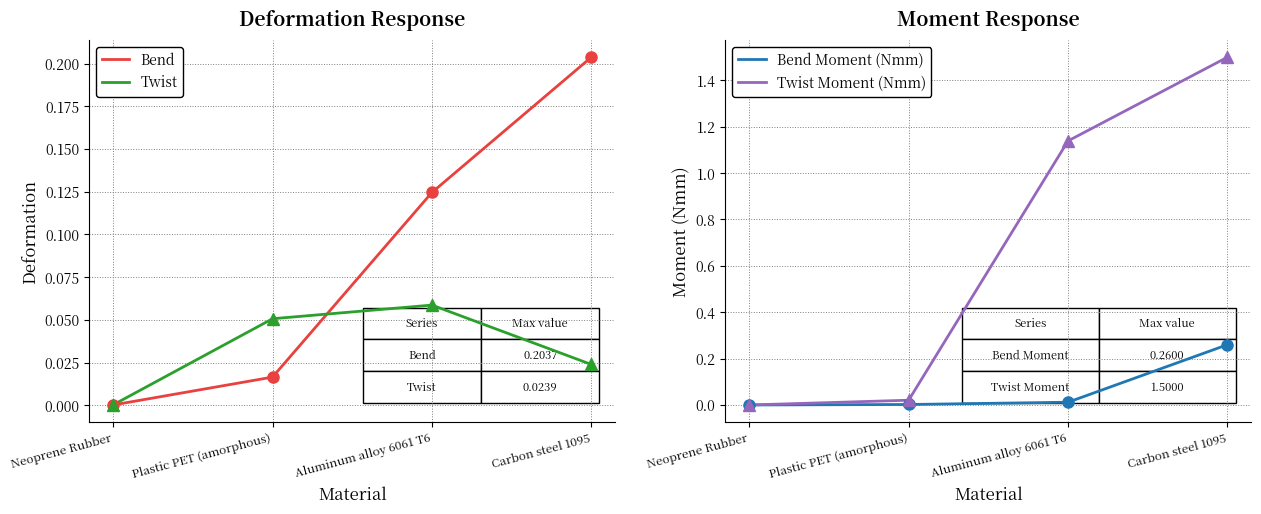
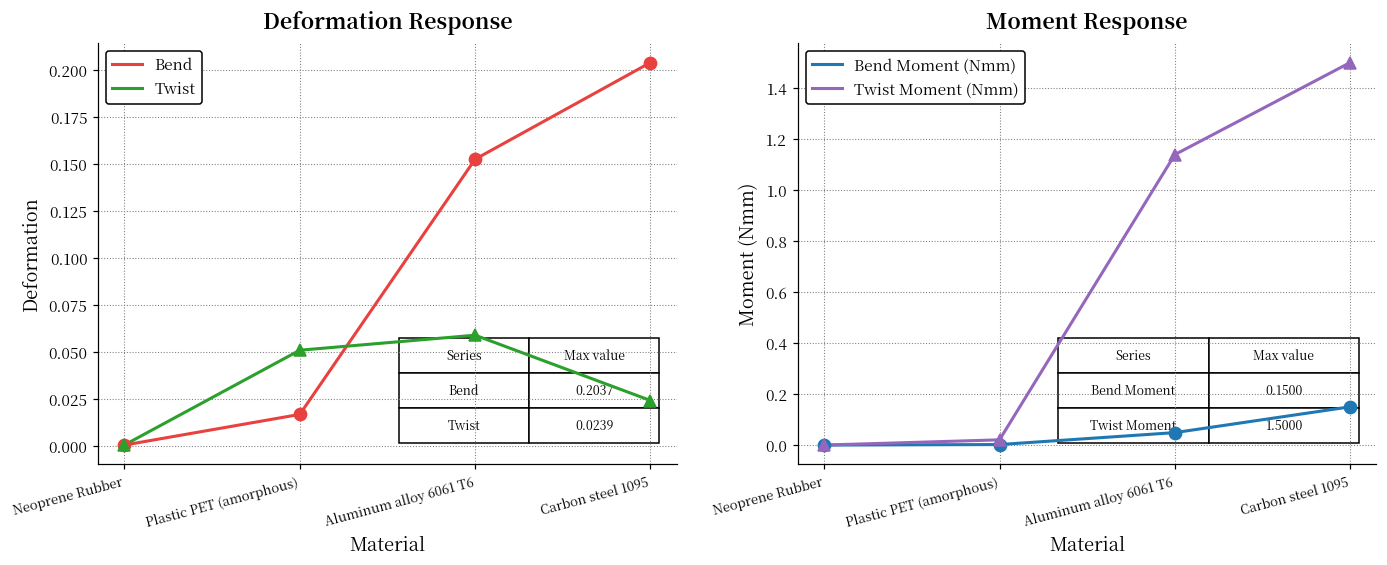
Deformation Response, Bend, Aluminum alloy 6061 T6: 0.125 -> 0.152
Moment Response, Bend Moment (Nmm), Aluminum alloy 6061 T6: 0.01 -> 0.05
Moment Response, Bend Moment (Nmm), Carbon steel 1095: 0.2600 -> 0.1500
